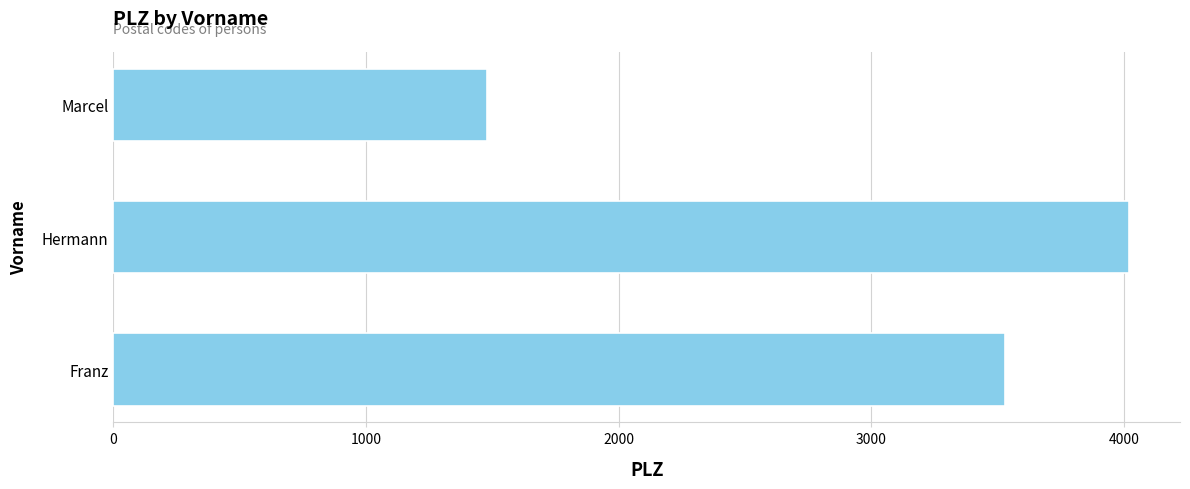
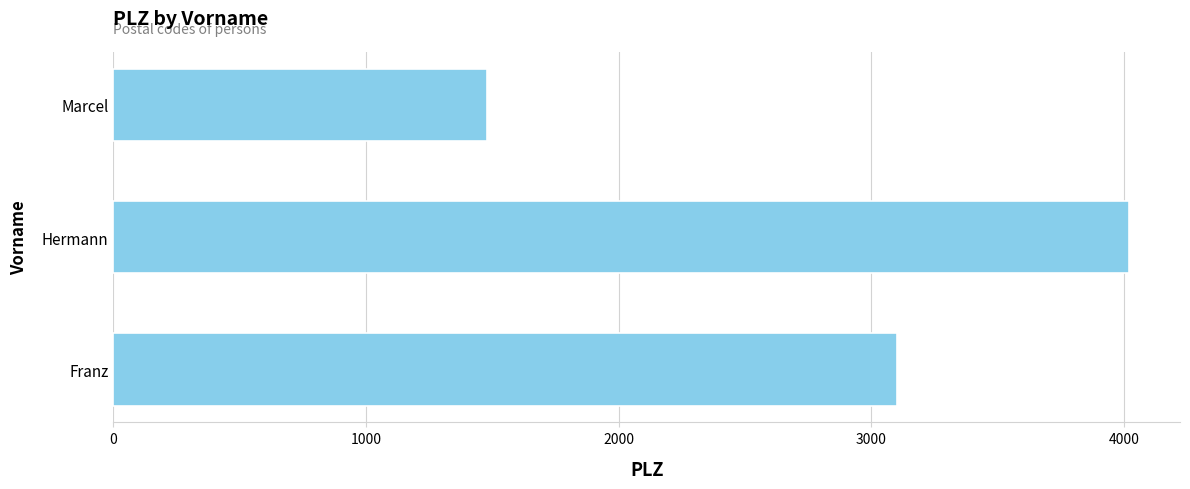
Franz: 3530 -> 3100
